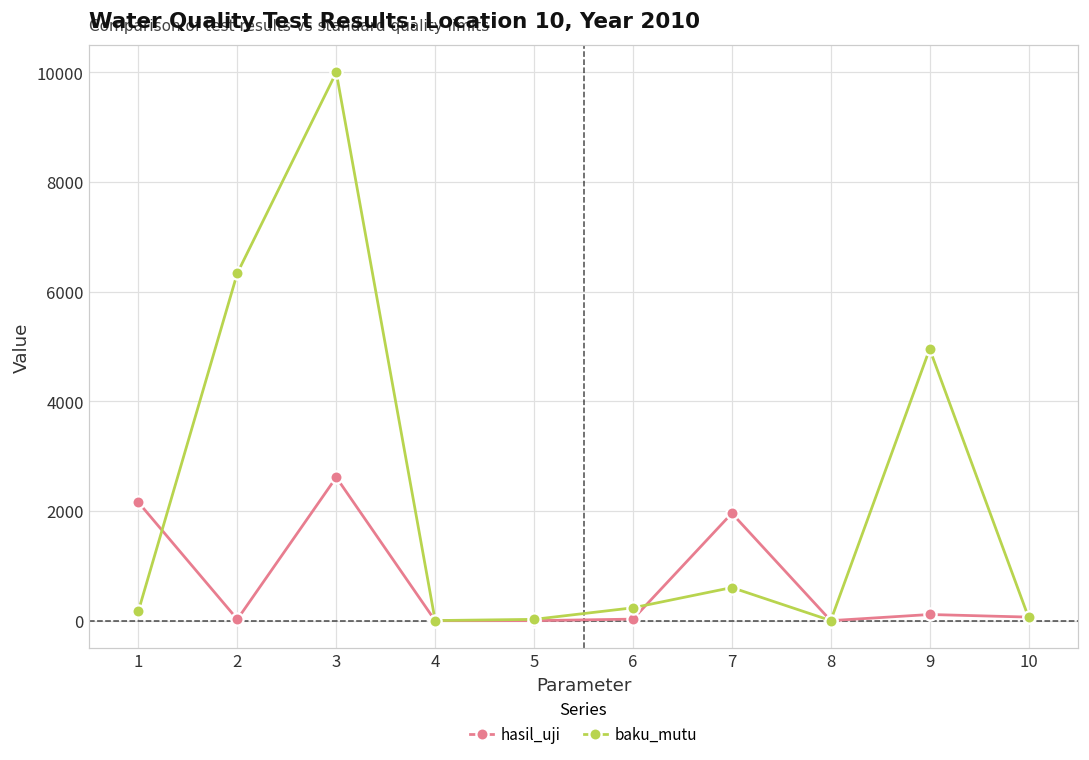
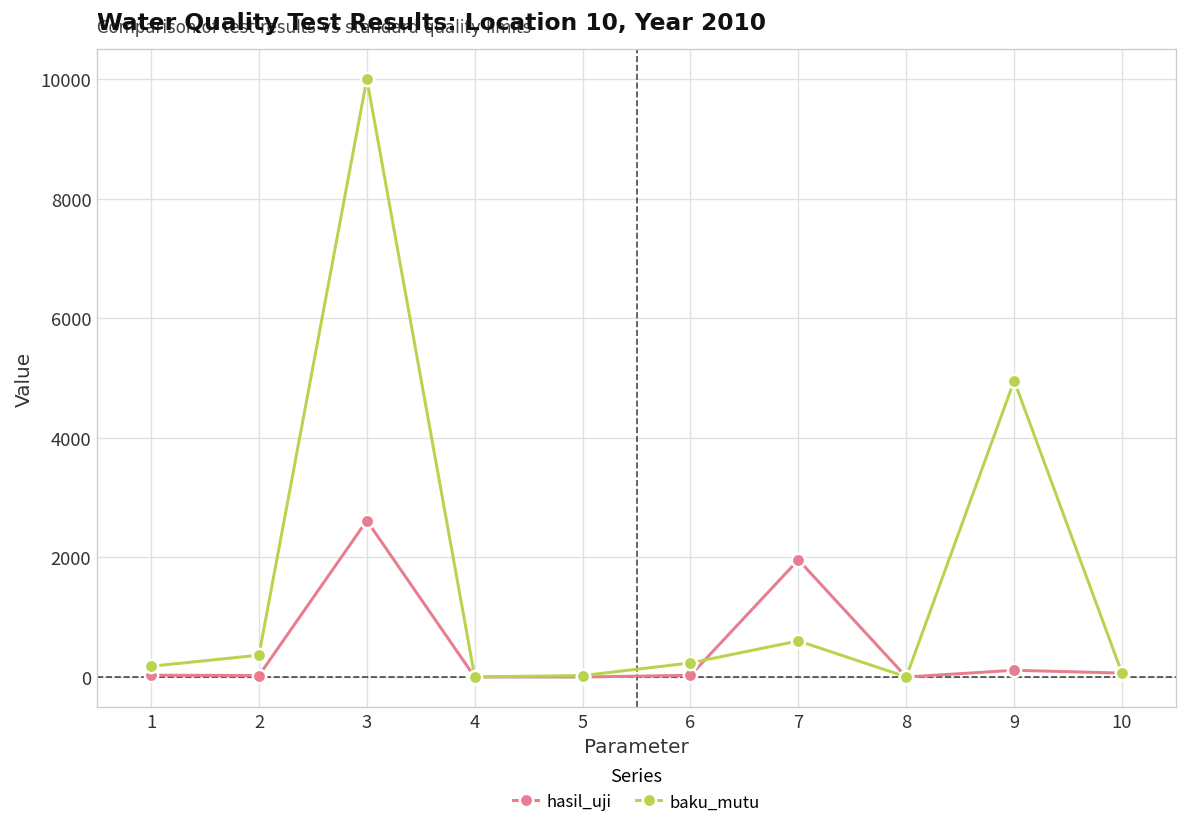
hasil_uji, 1: 2200 -> 0
baku_mutu, 2: 6300 -> 400
